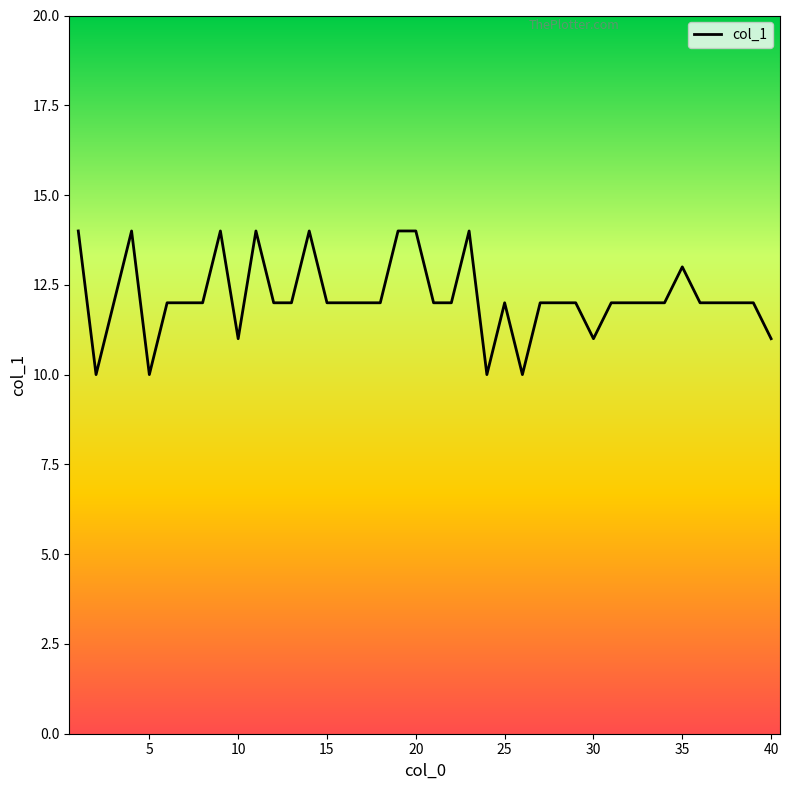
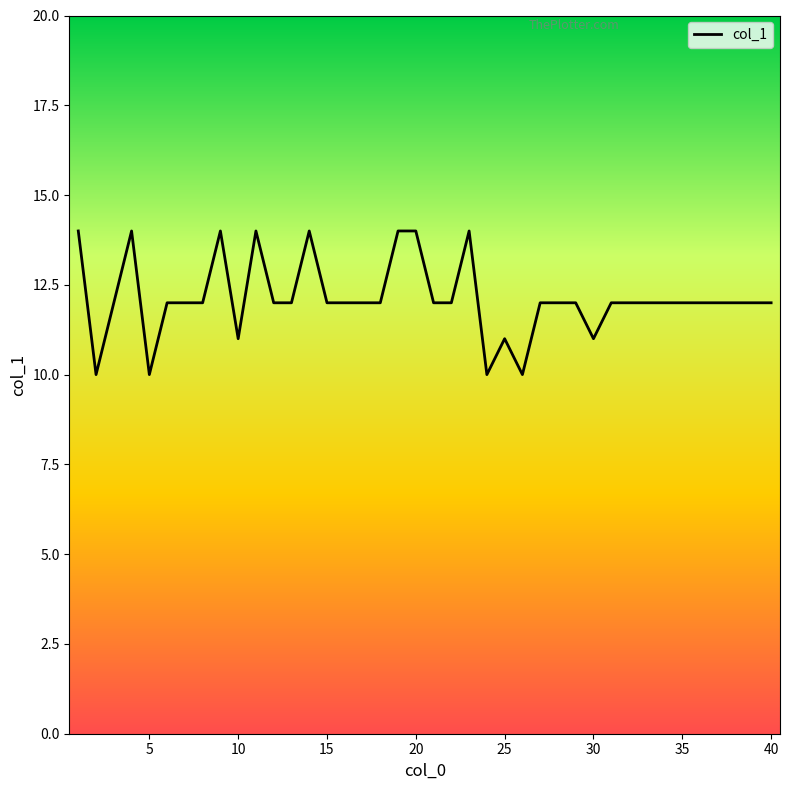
25: 12 -> 11
35: 13 -> 12
40: 11 -> 12
